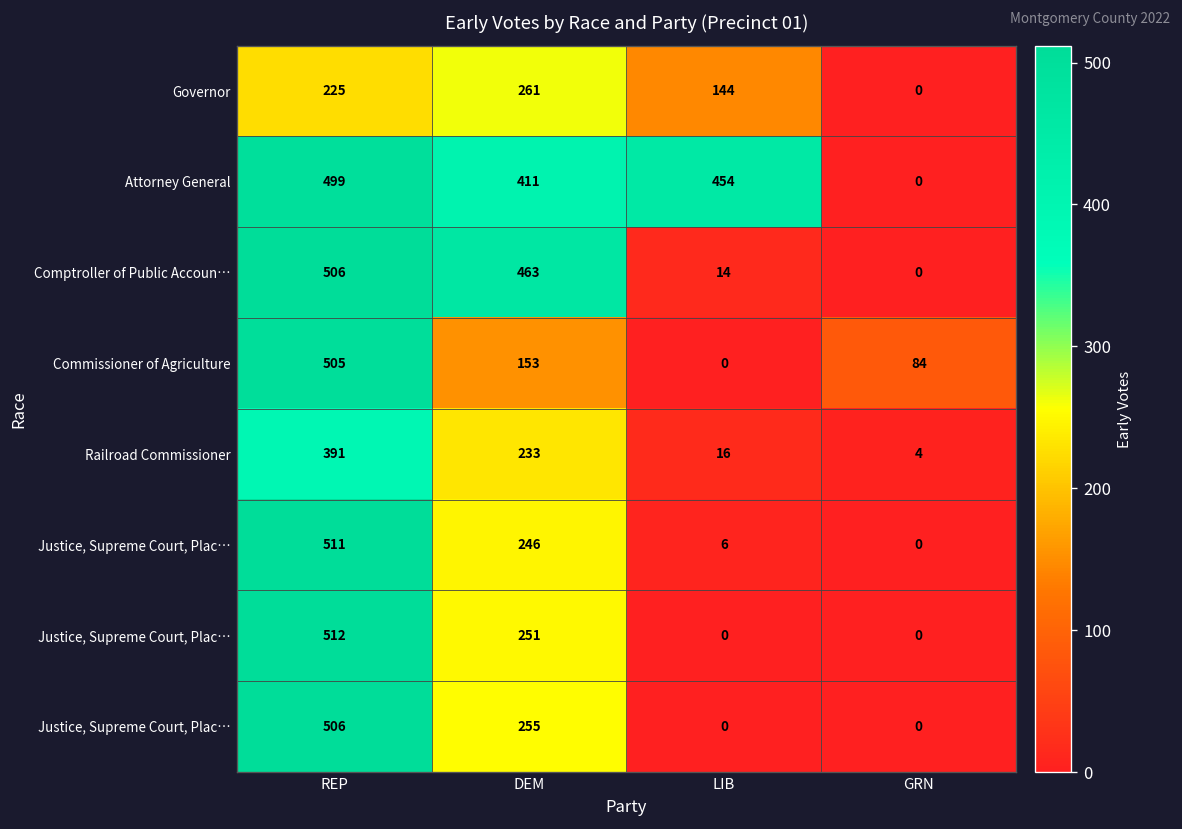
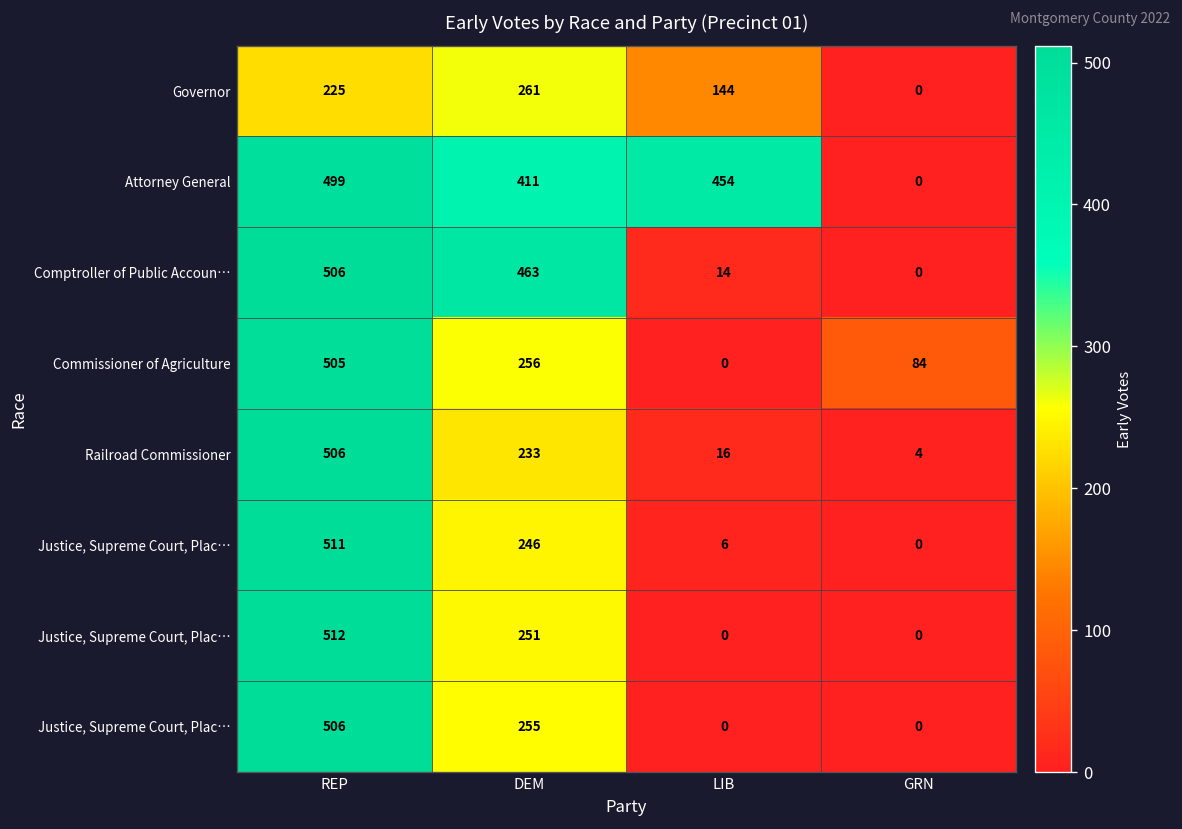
Commissioner of Agriculture, DEM: 153 -> 256
Railroad Commissioner, REP: 391 -> 506
